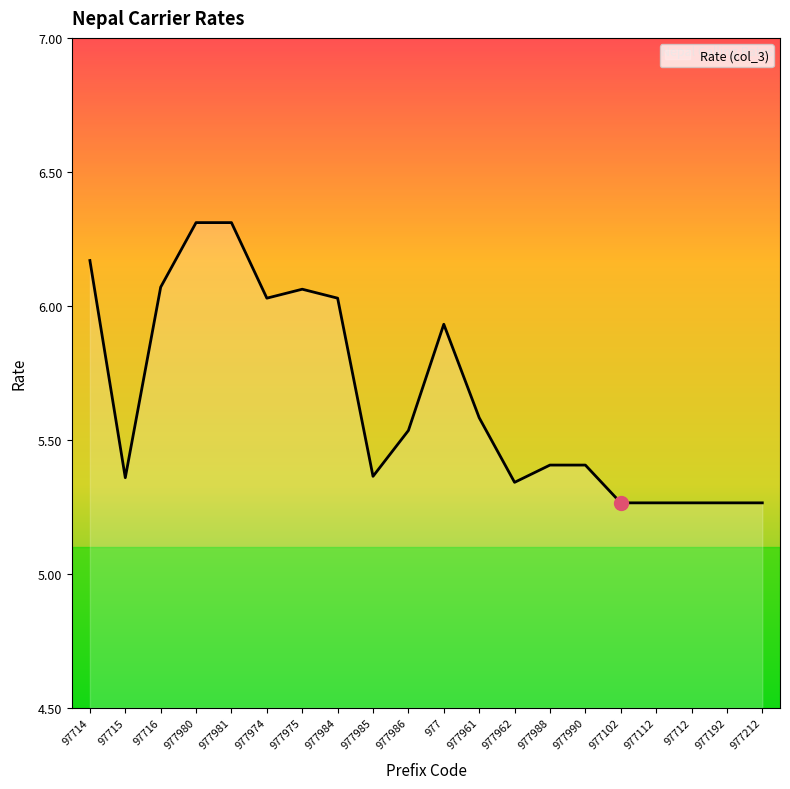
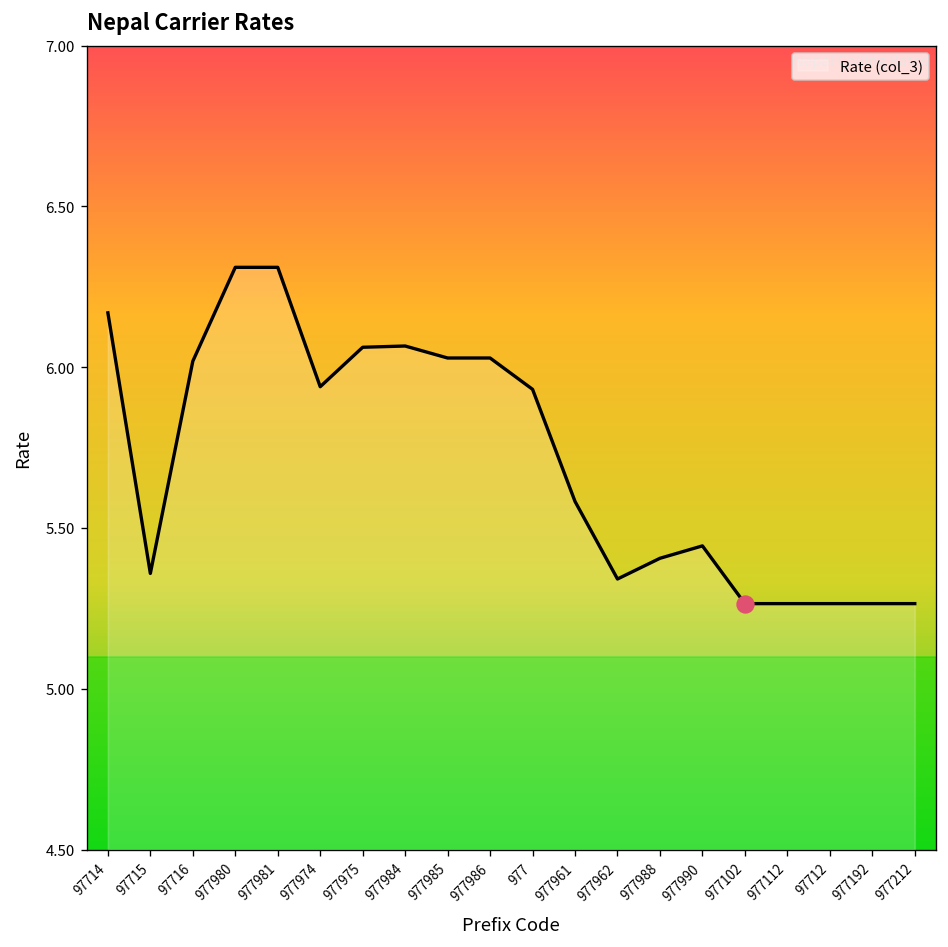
Rate (col_3), 97716: 6.07 -> 6.02
Rate (col_3), 977974: 6.03 -> 5.94
Rate (col_3), 977984: 6.03 -> 6.07
Rate (col_3), 977985: 5.36 -> 6.03
Rate (col_3), 977986: 5.53 -> 6.03
Rate (col_3), 977990: 5.41 -> 5.44
